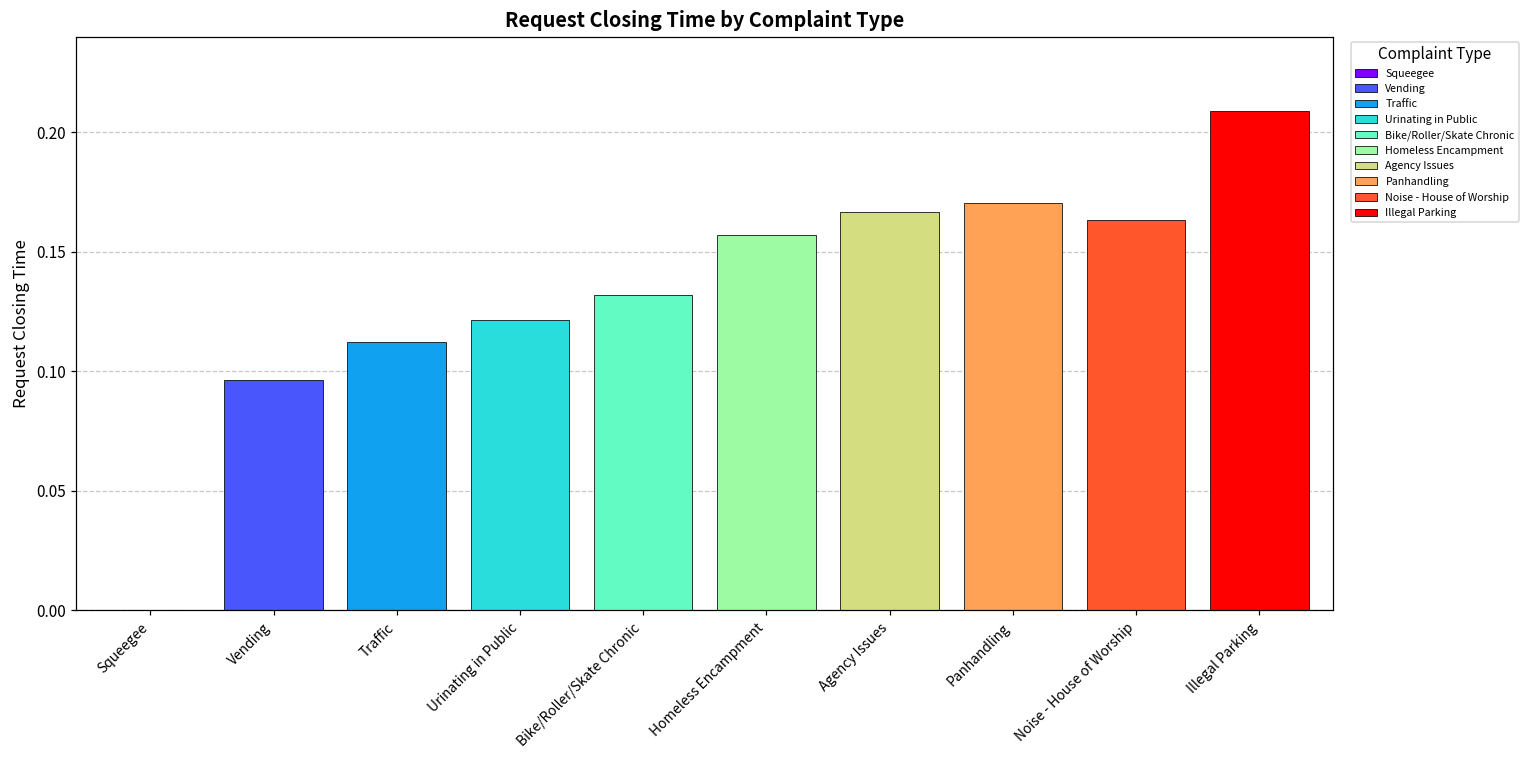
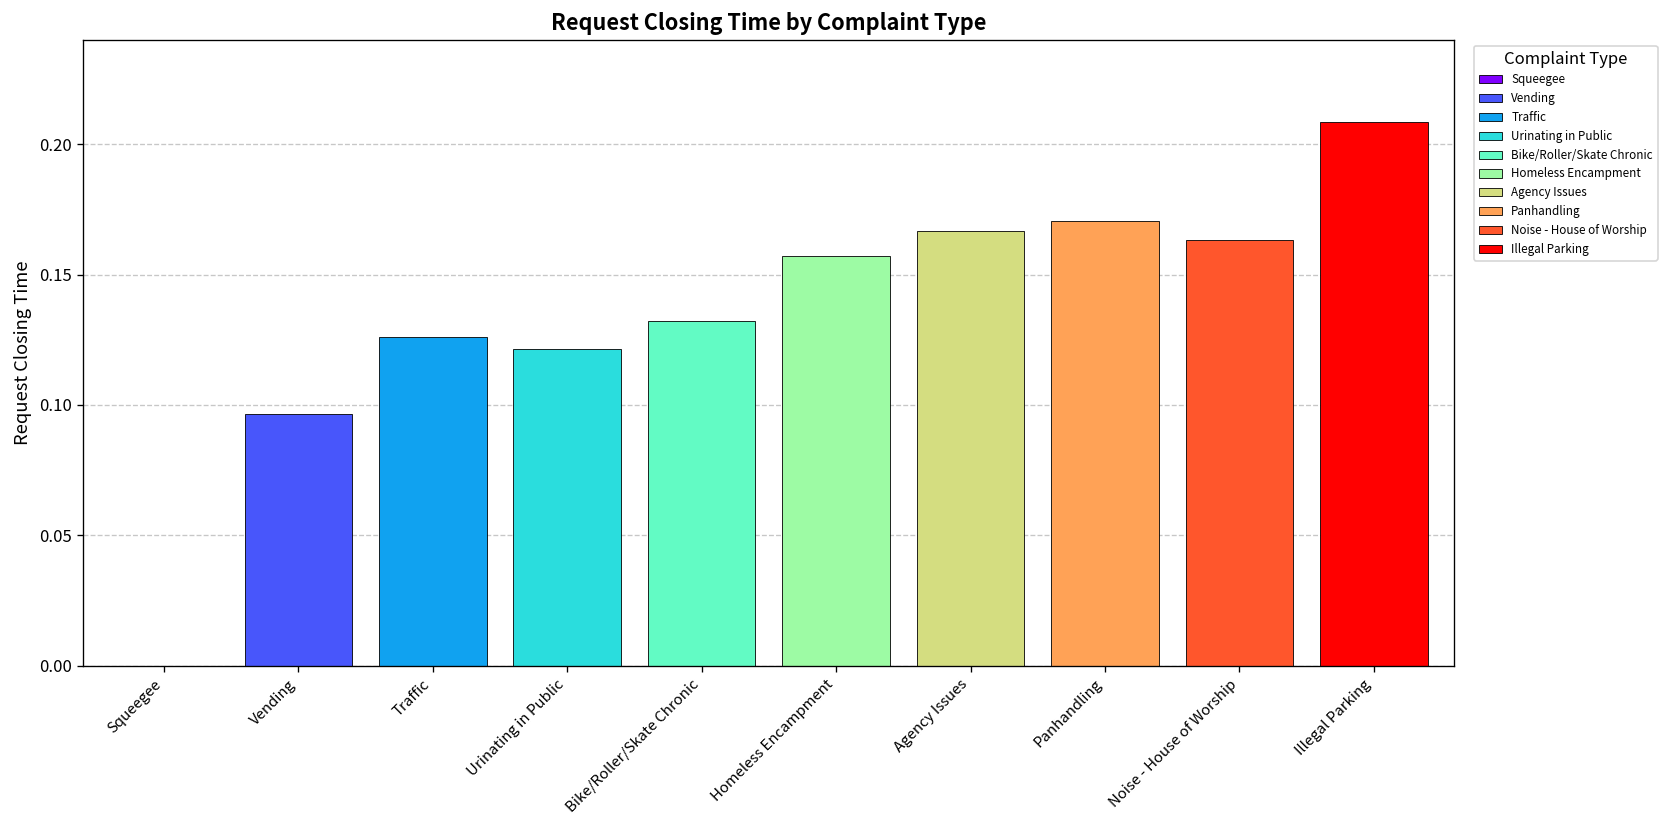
Traffic: 0.112 -> 0.126
